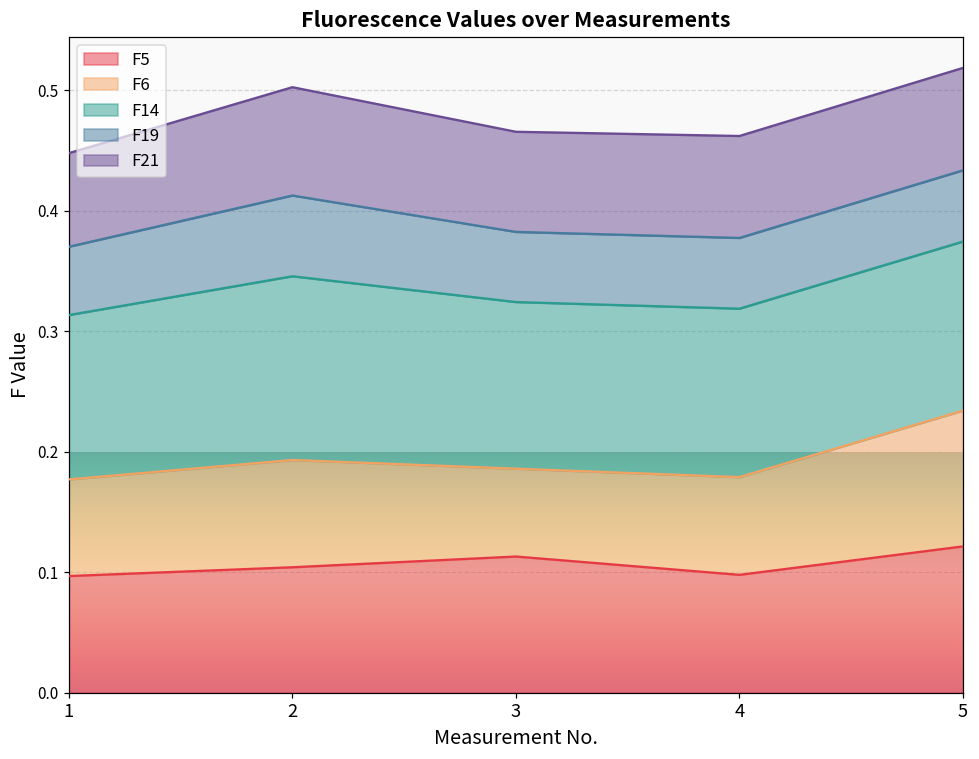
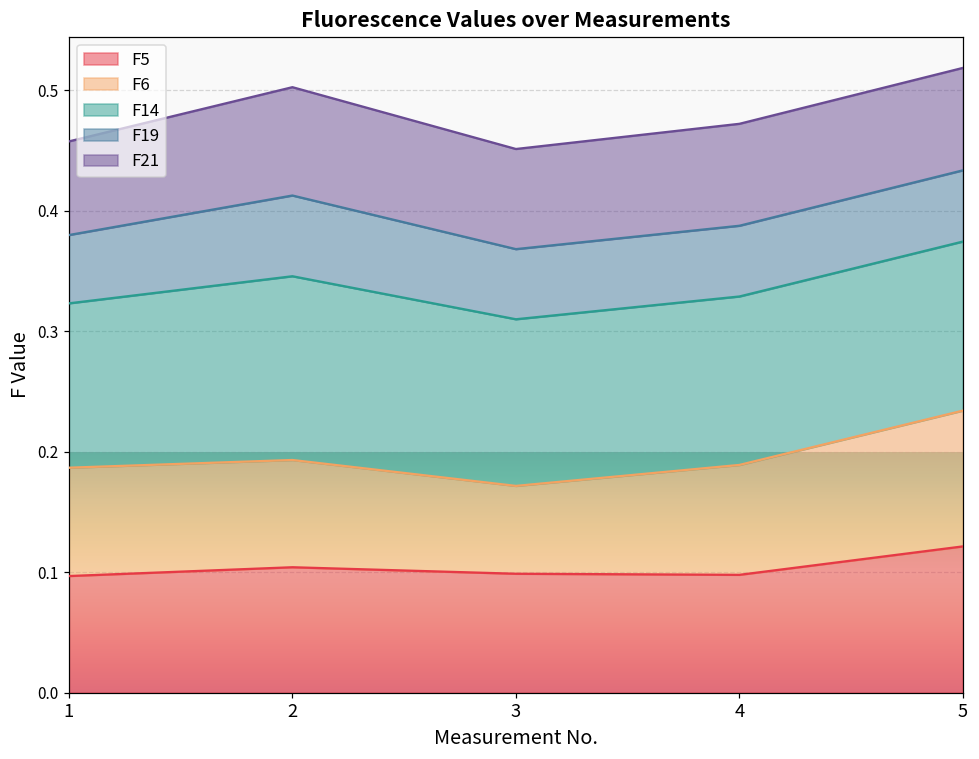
F6, 1: 0.080 -> 0.090
F5, 3: 0.113 -> 0.099
F6, 4: 0.081 -> 0.091
